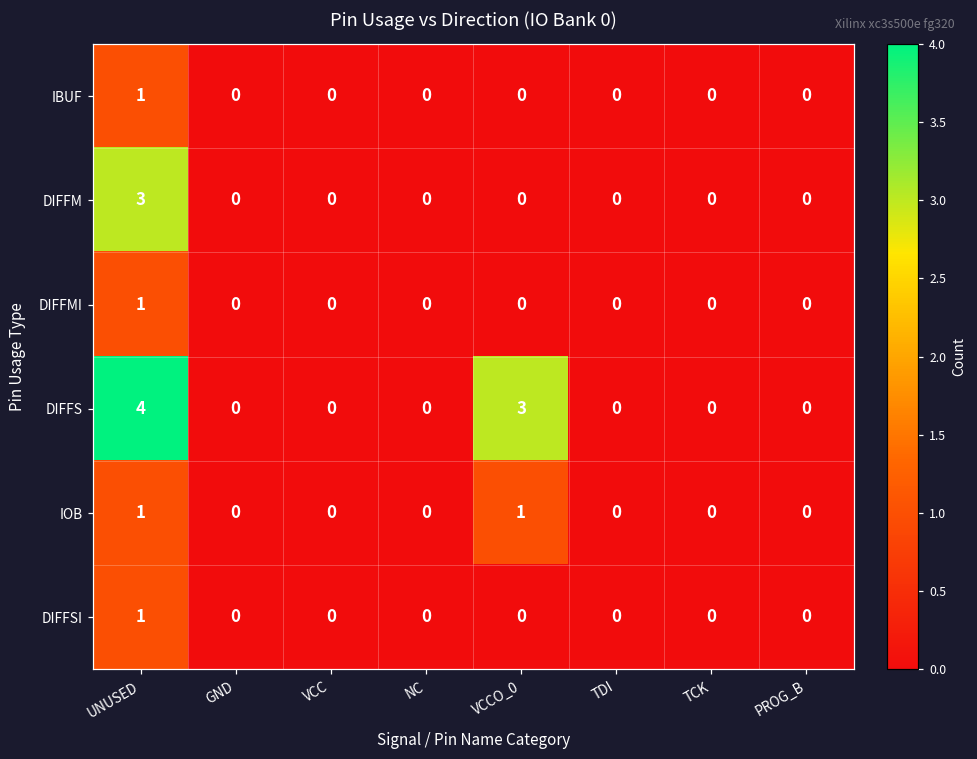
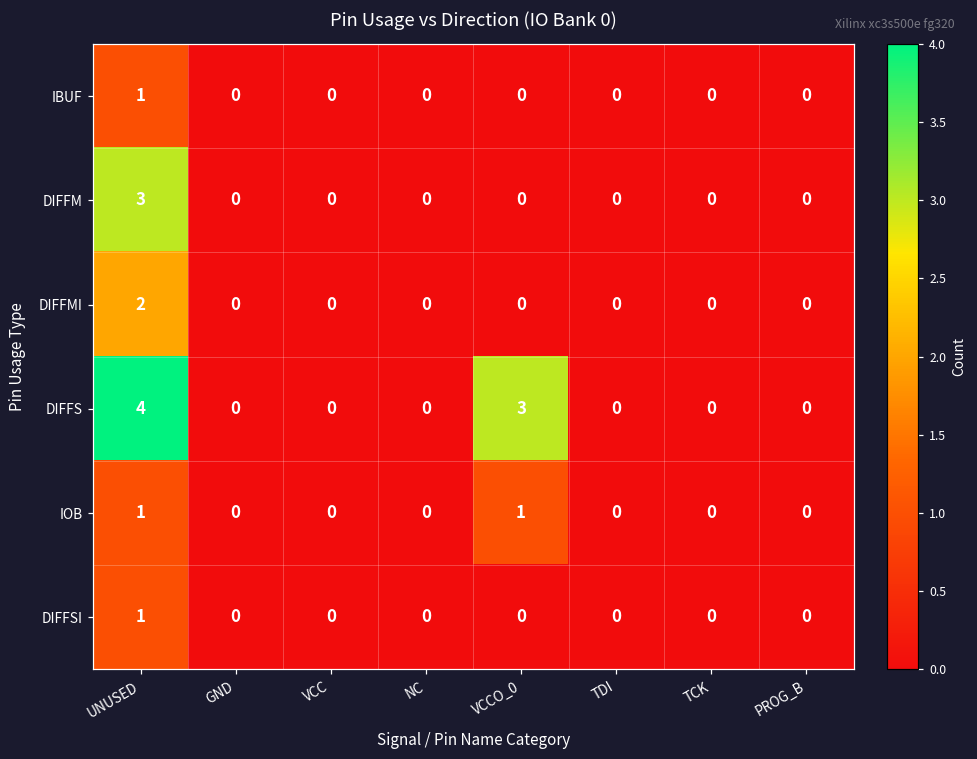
DIFFMI, UNUSED: 1 -> 2
